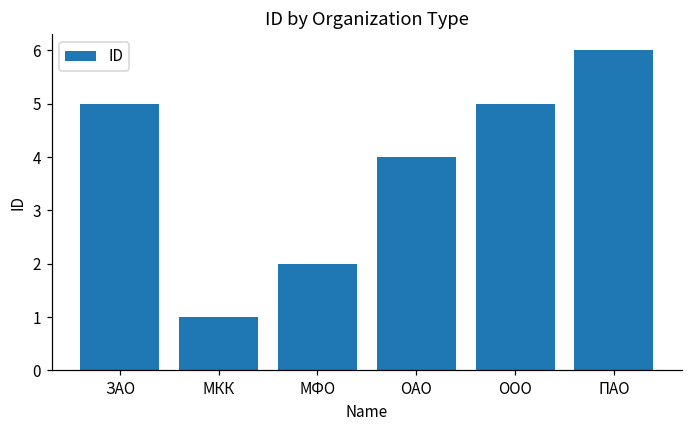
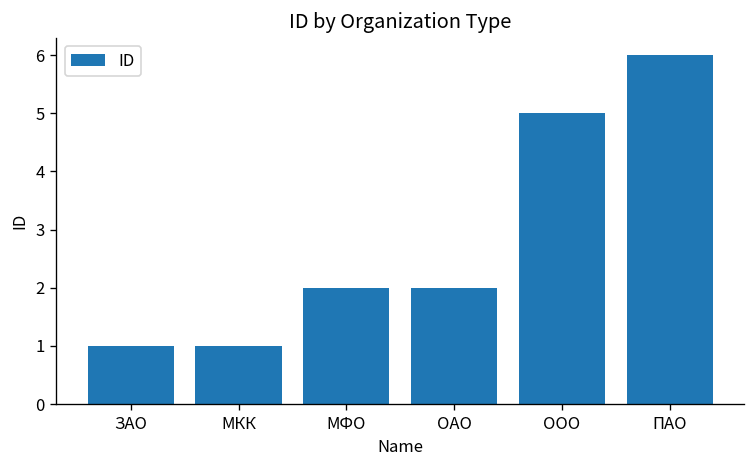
ЗАО: 5 -> 1
ОАО: 4 -> 2
